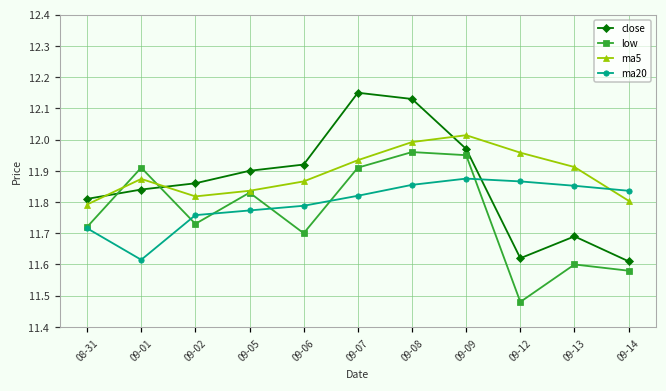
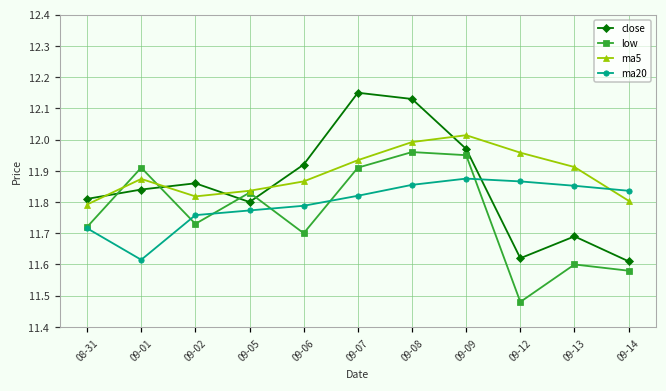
close, 09-05: 11.9 -> 11.8
